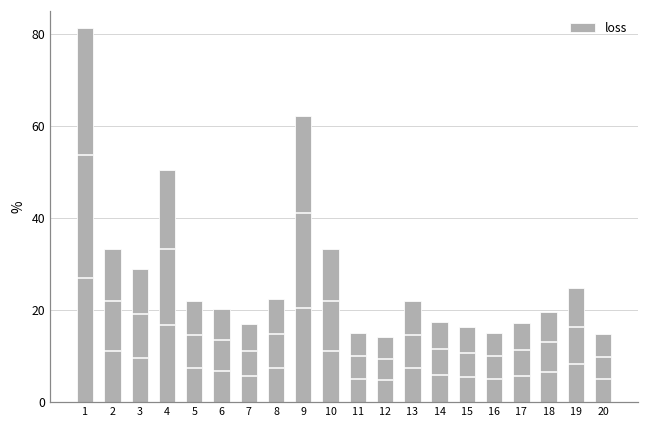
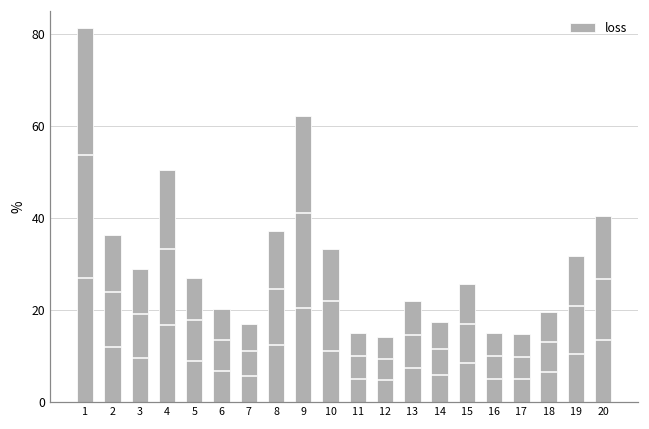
2: 33 -> 36
5: 22 -> 27
8: 22 -> 37
15: 16 -> 26
17: 17 -> 15
19: 25 -> 32
20: 15 -> 40
